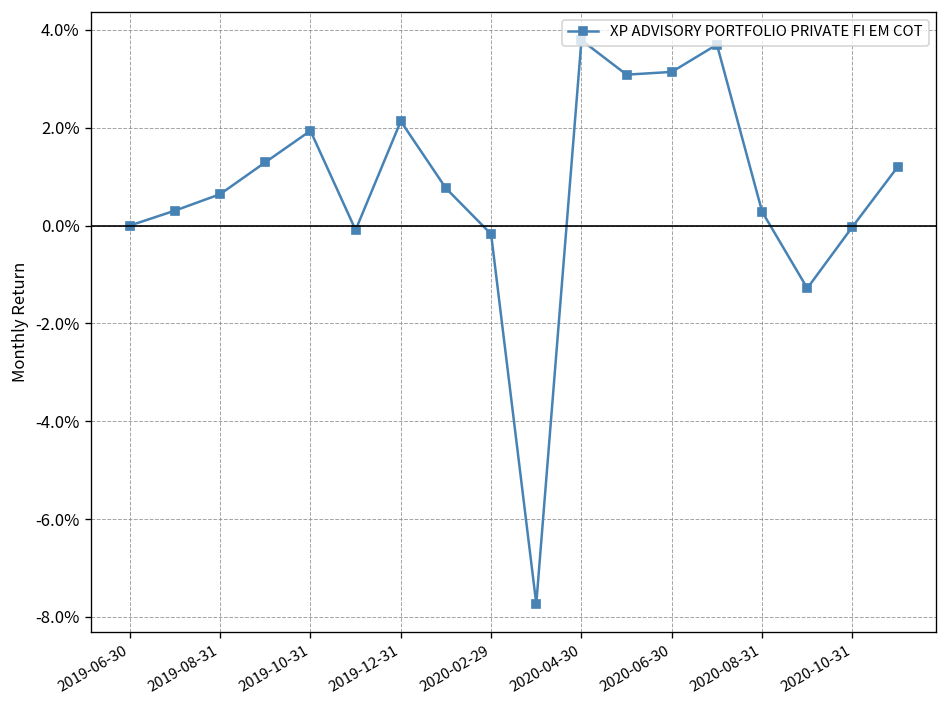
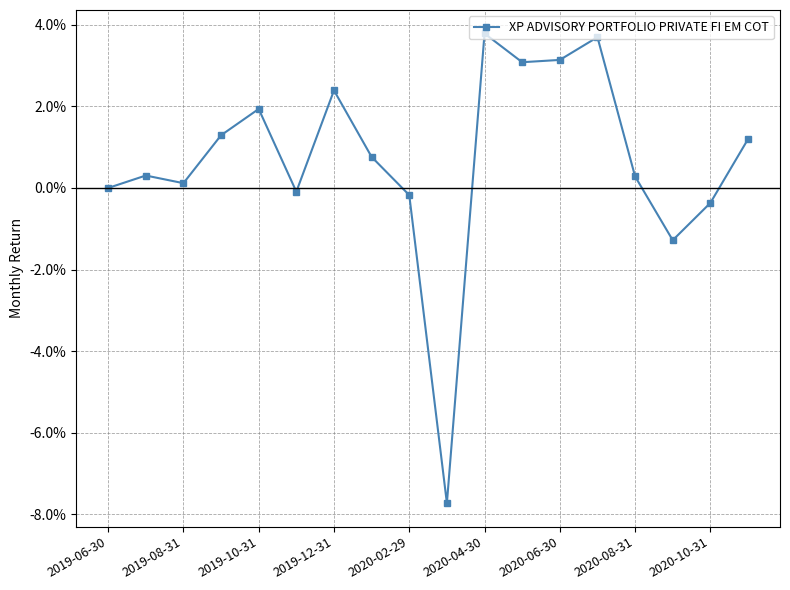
2019-08-31: 0.6% -> 0.1%
2019-12-31: 2.1% -> 2.4%
2020-10-31: 0.0% -> -0.4%
